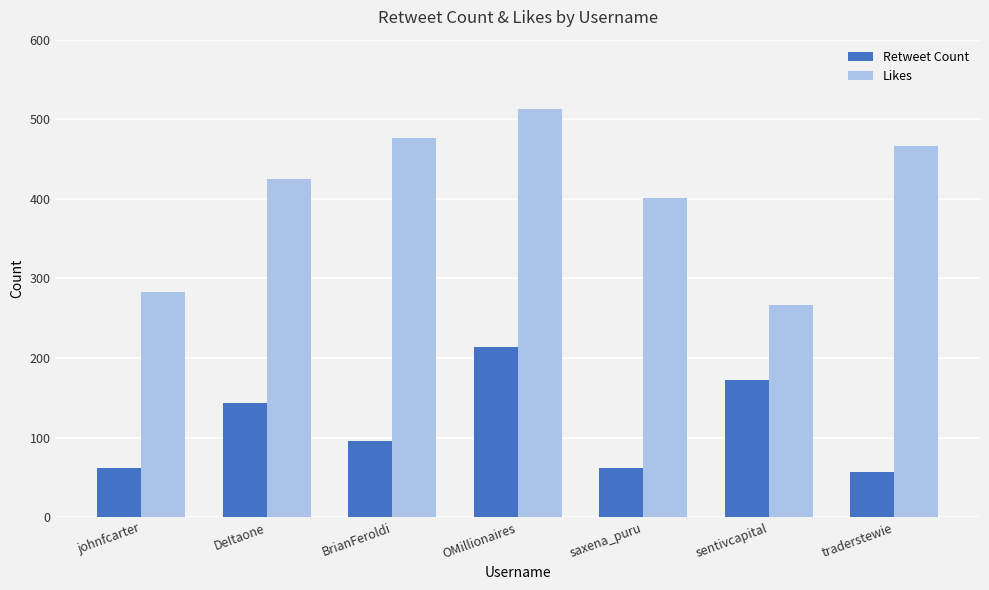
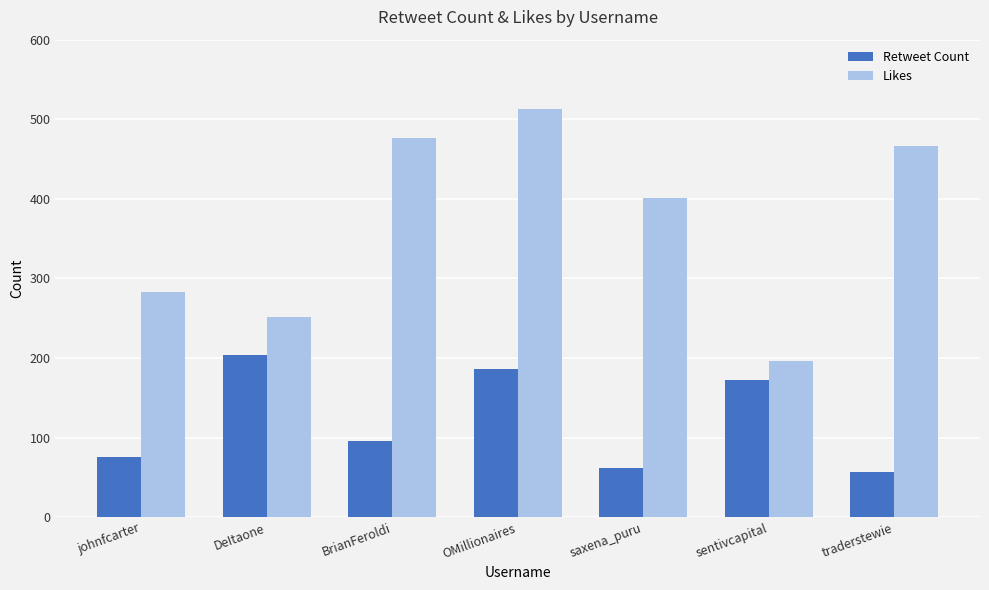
Retweet Count, johnfcarter: 60 -> 80
Retweet Count, DeItaone: 140 -> 200
Likes, DeItaone: 430 -> 250
Retweet Count, OMillionaires: 210 -> 190
Likes, sentivcapital: 270 -> 200
